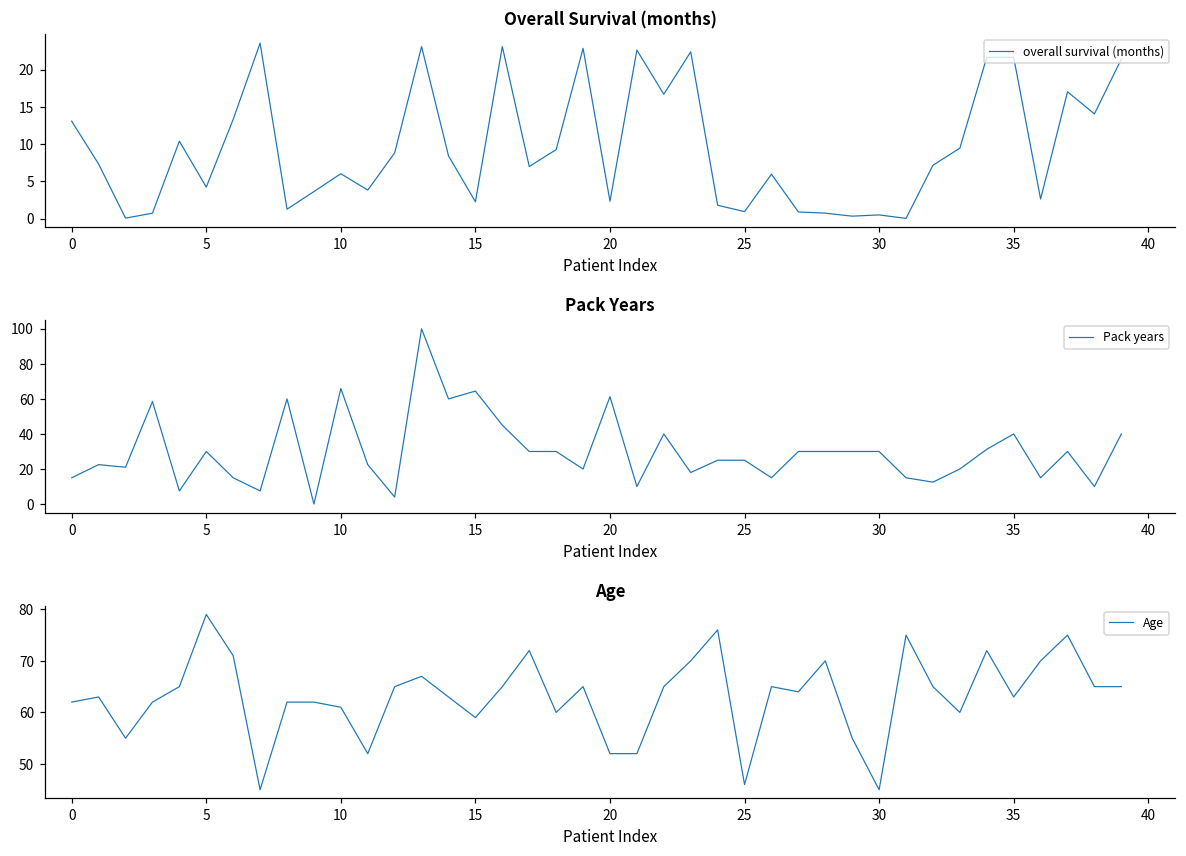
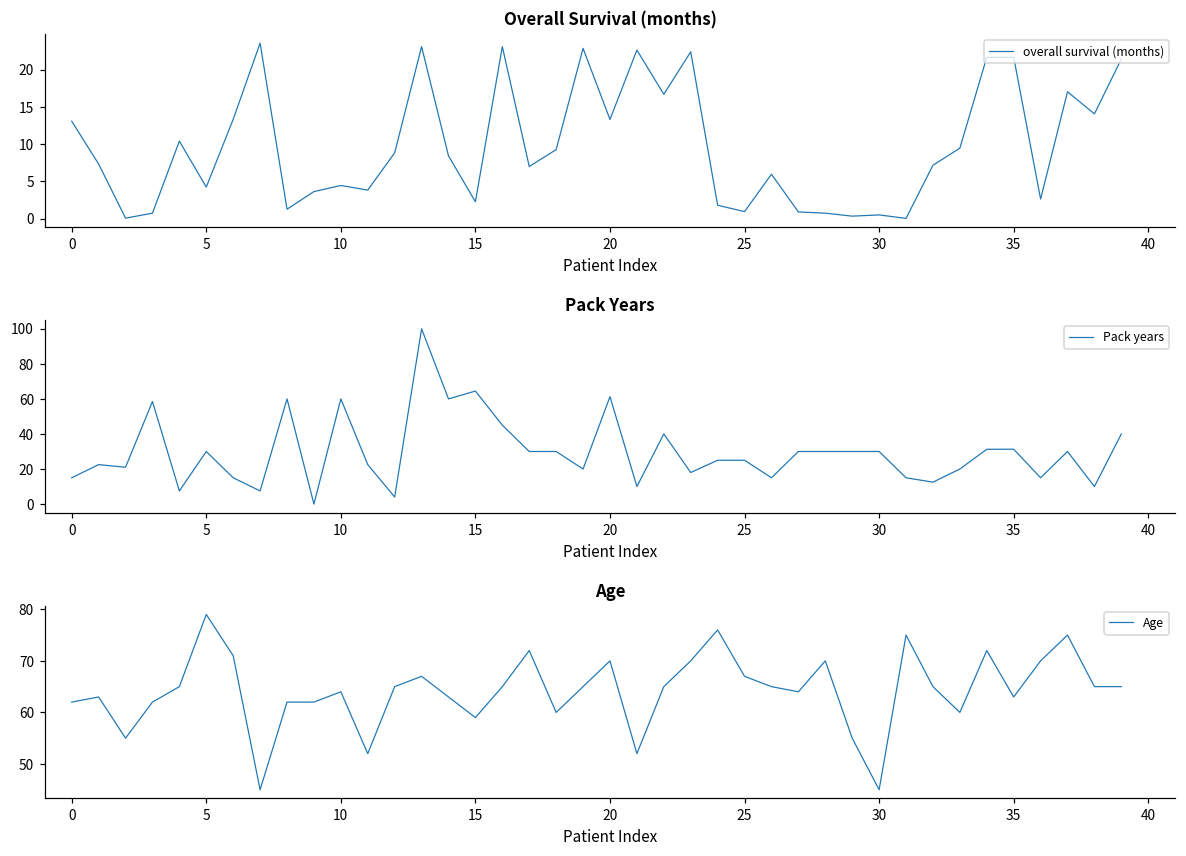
Overall Survival (months), 10: 6 -> 4
Overall Survival (months), 20: 2 -> 13
Pack Years, 10: 66 -> 60
Pack Years, 35: 40 -> 31
Age, 10: 61 -> 64
Age, 20: 52 -> 70
Age, 25: 46 -> 67
